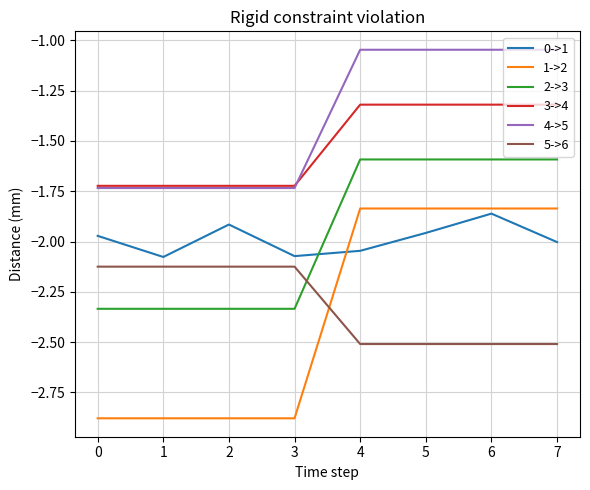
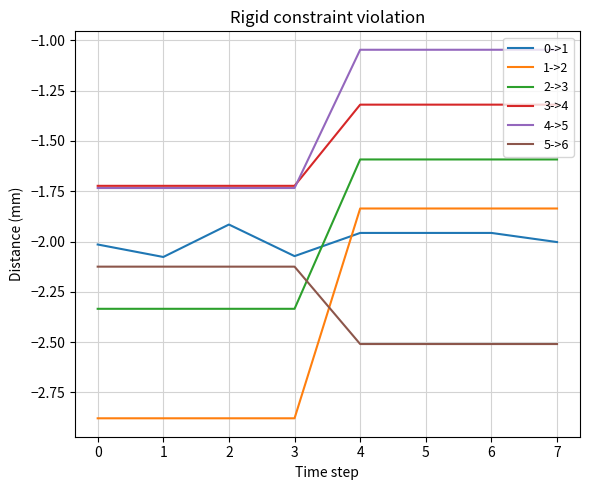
0->1, 0: -1.97 -> -2.01
0->1, 4: -2.05 -> -1.96
0->1, 6: -1.86 -> -1.96
